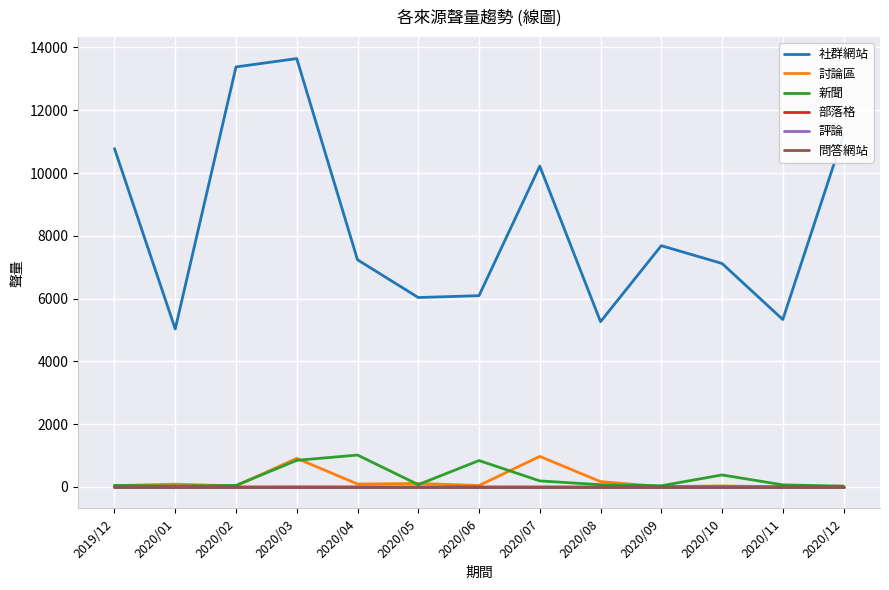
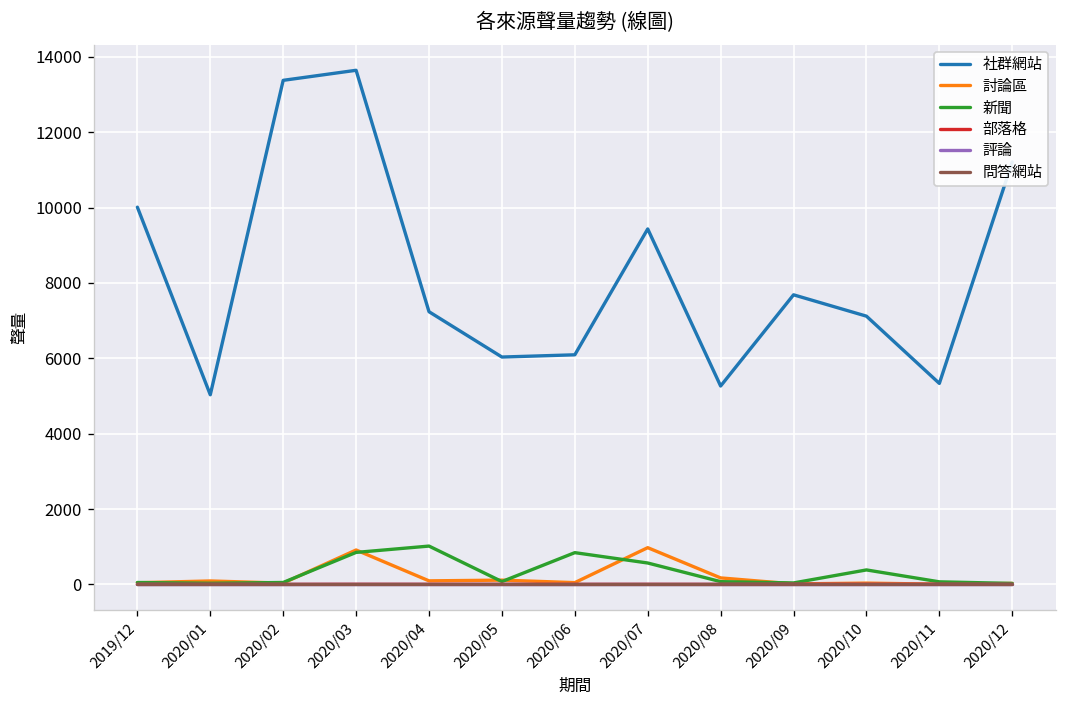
社群網站, 2019/12: 10800 -> 10000
社群網站, 2020/07: 10200 -> 9400
新聞, 2020/07: 200 -> 600
